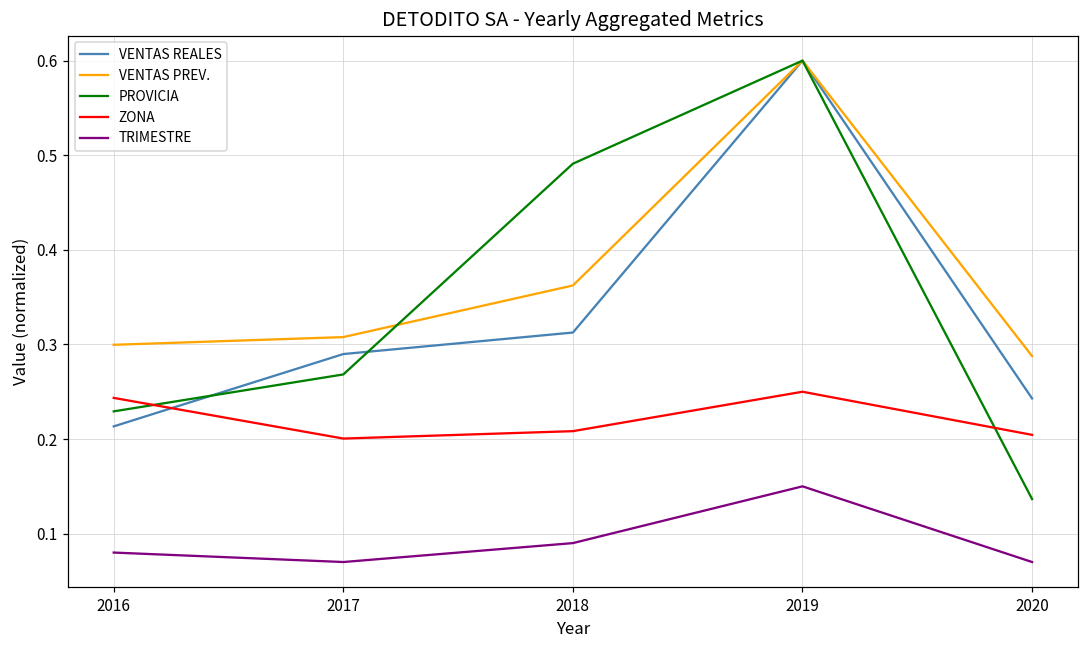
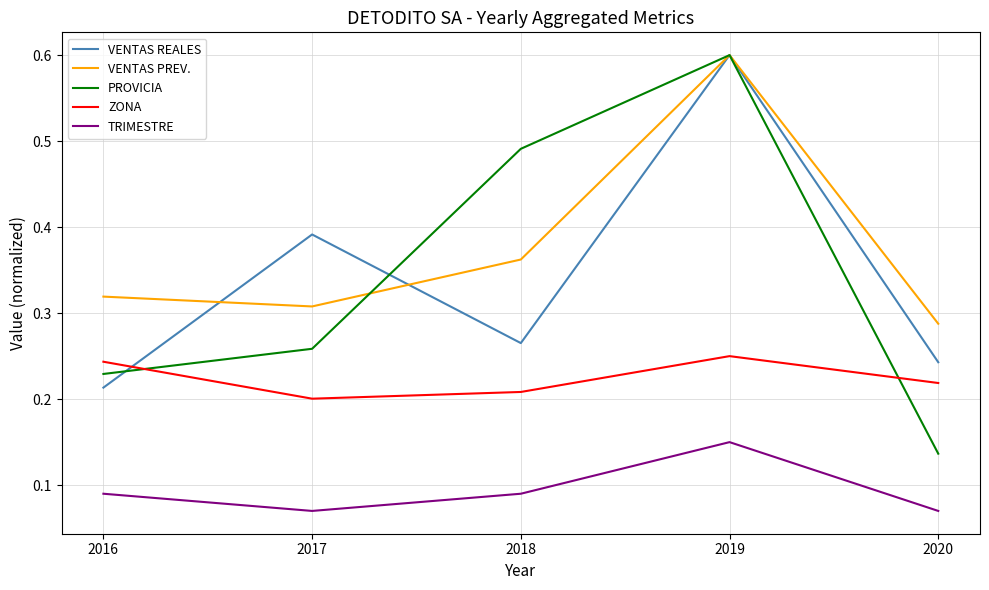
VENTAS PREV., 2016: 0.30 -> 0.32
TRIMESTRE, 2016: 0.08 -> 0.09
VENTAS REALES, 2017: 0.29 -> 0.39
PROVICIA, 2017: 0.27 -> 0.26
VENTAS REALES, 2018: 0.31 -> 0.27
ZONA, 2020: 0.20 -> 0.22
